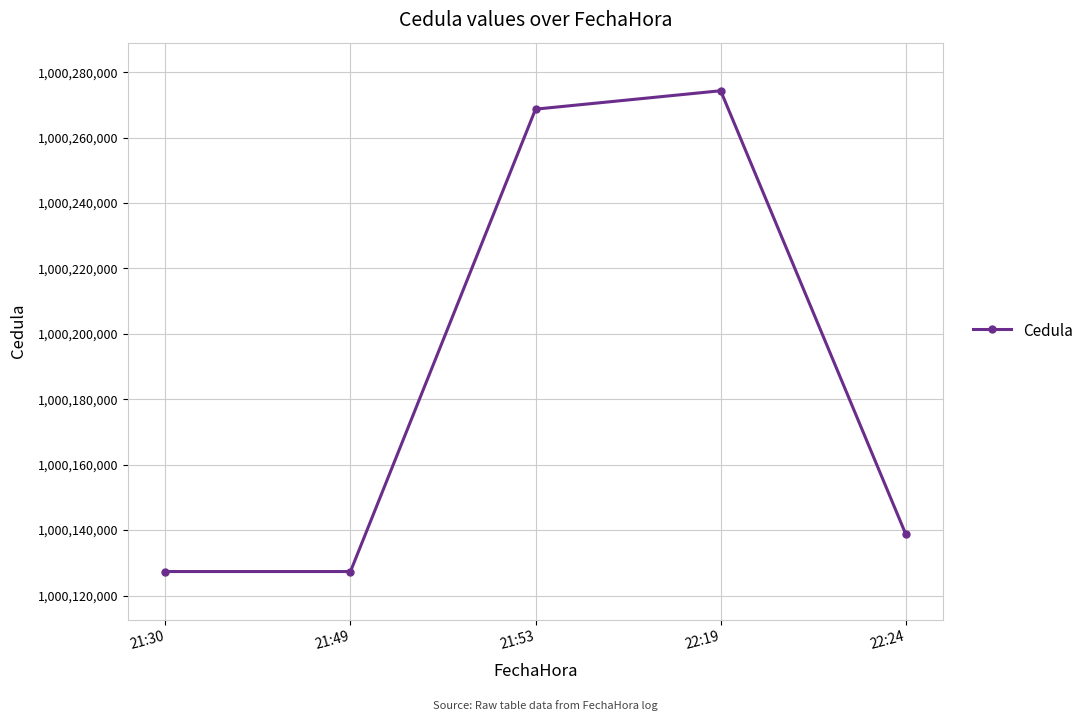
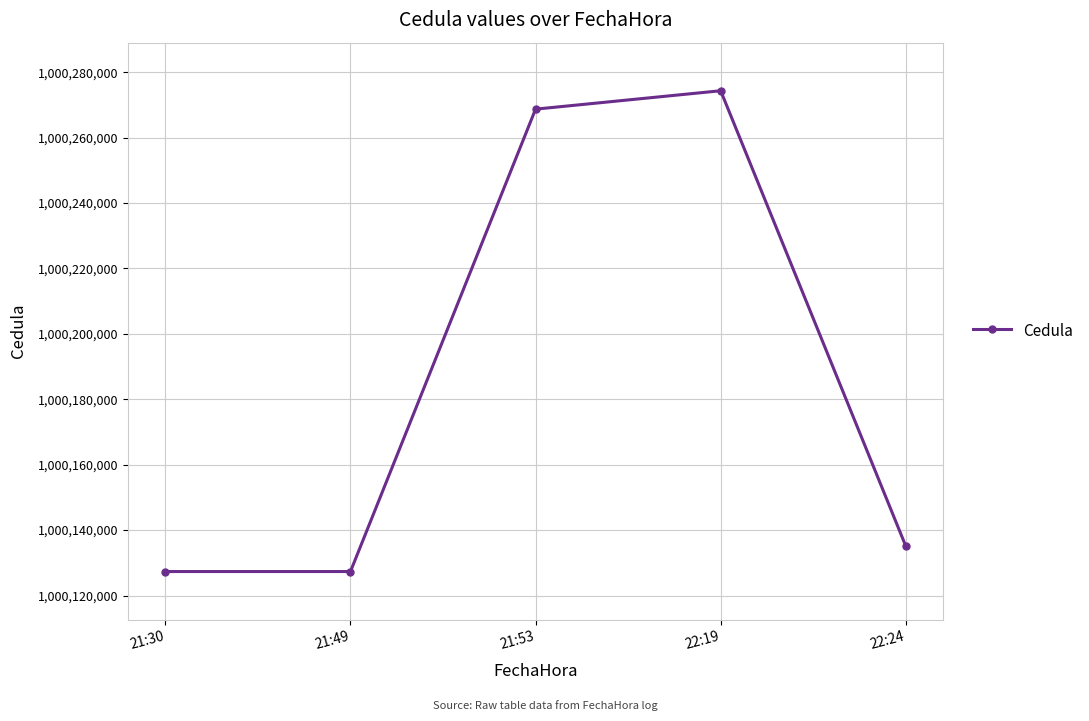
22:24: 1,000,139,000 -> 1,000,135,000
